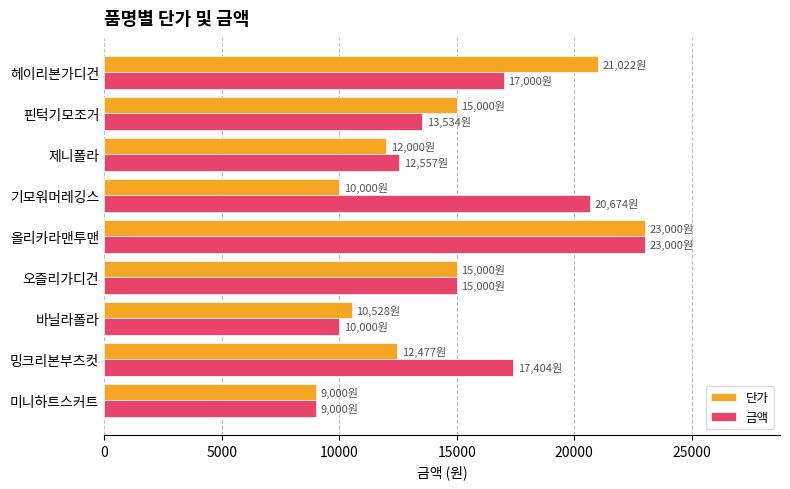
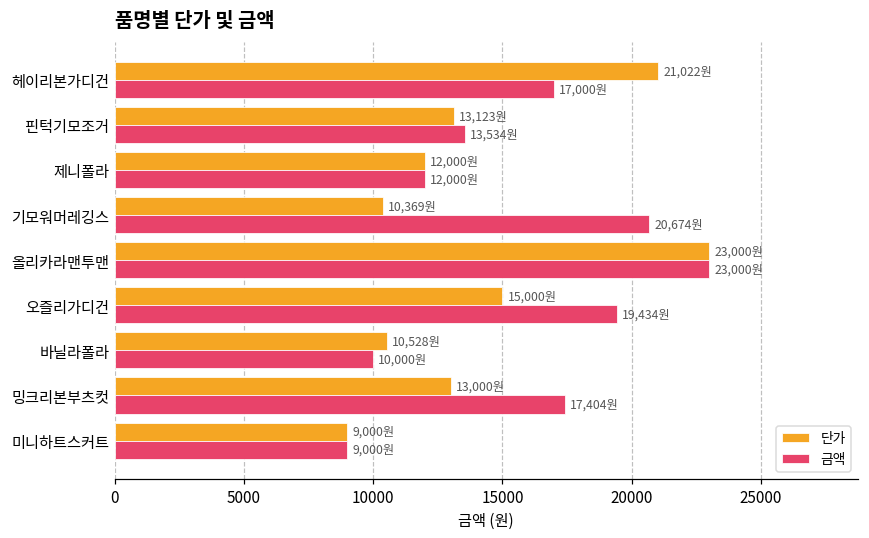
단가, 핀턱기모조거: 15,000원 -> 13,123원
금액, 제니폴라: 12,557원 -> 12,000원
단가, 기모워머레깅스: 10,000원 -> 10,369원
금액, 오즐리가디건: 15,000원 -> 19,434원
단가, 밍크리본부츠컷: 12,477원 -> 13,000원
